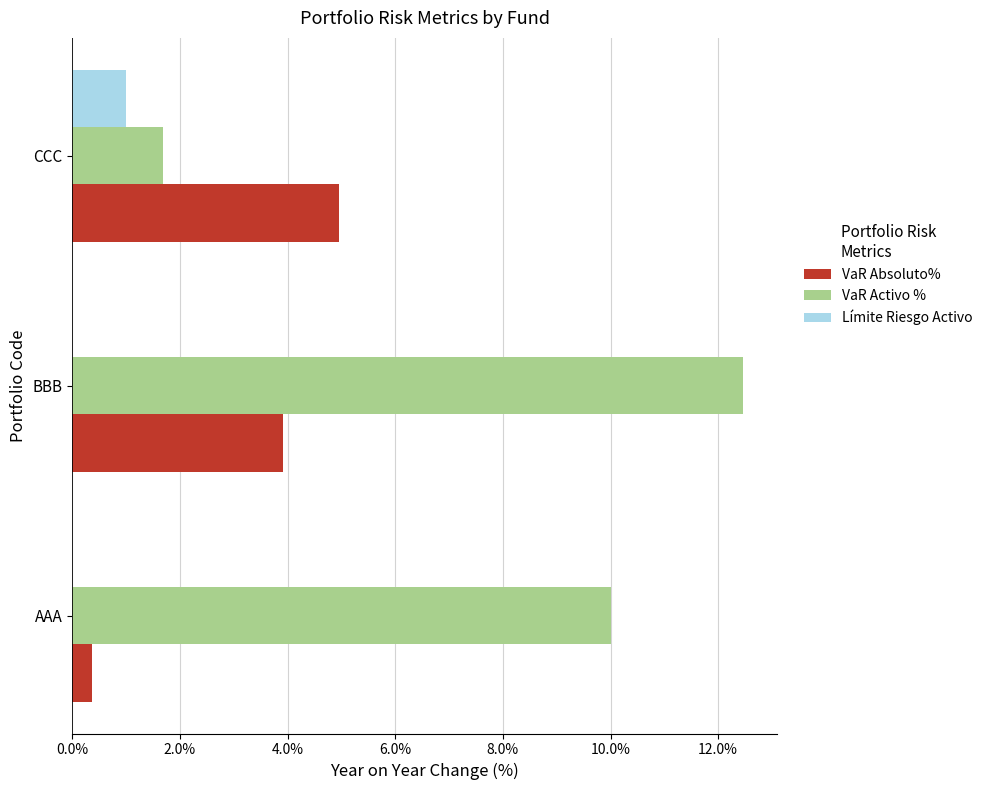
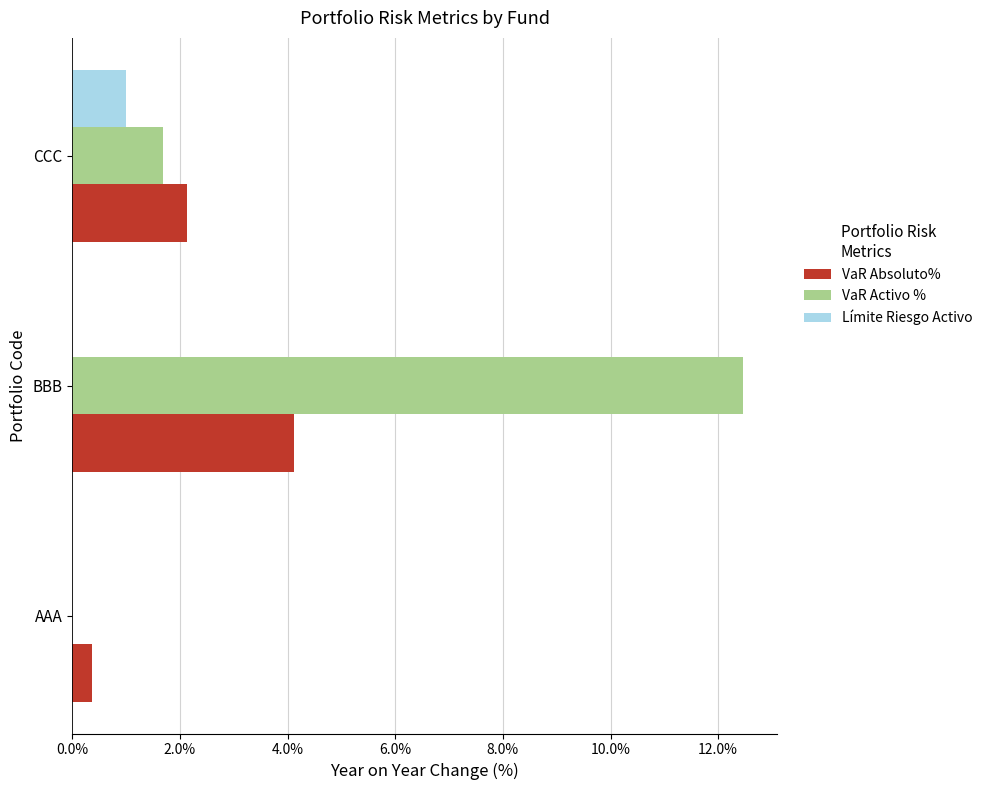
VaR Absoluto%, CCC: 4.9% -> 2.1%
VaR Absoluto%, BBB: 3.9% -> 4.1%
VaR Activo %, AAA: 10.0% -> 0.0%
